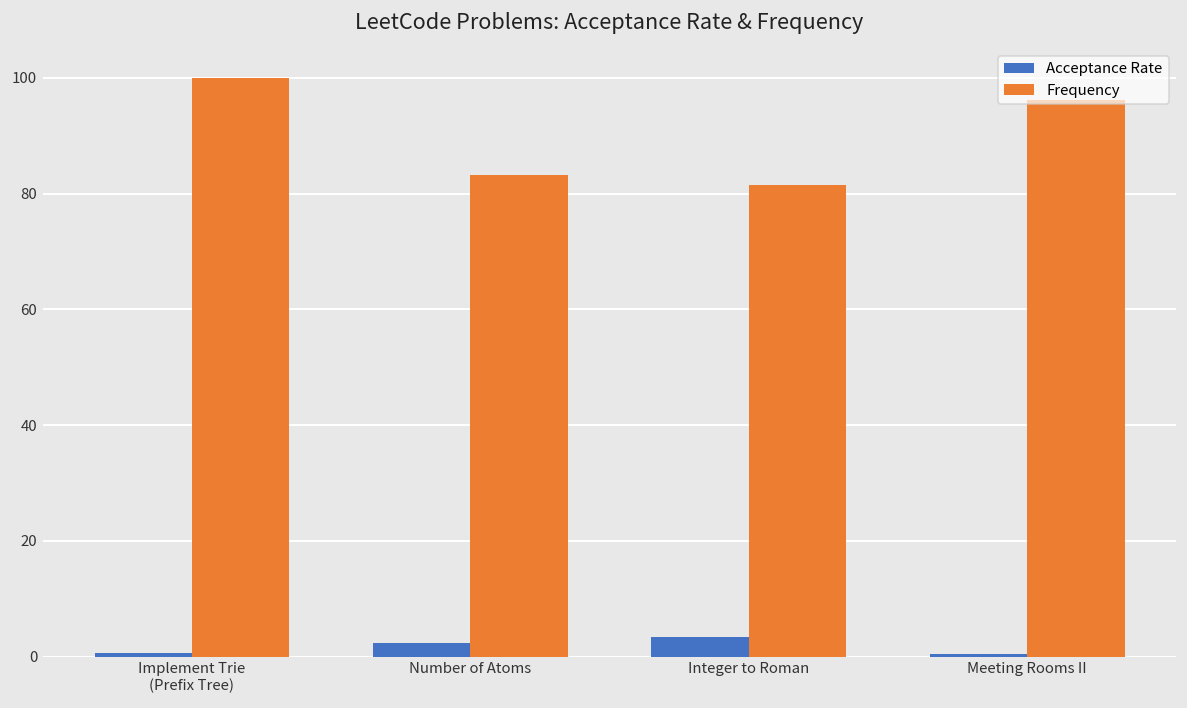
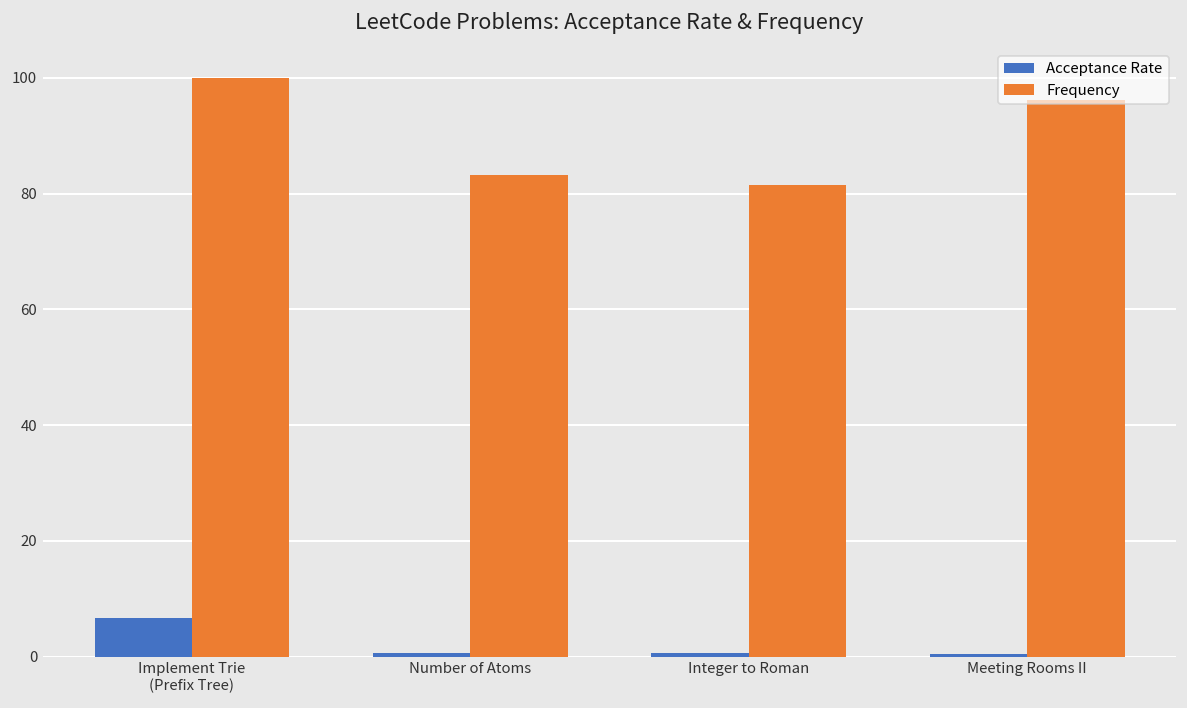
Acceptance Rate, Implement Trie (Prefix Tree): 1 -> 7
Acceptance Rate, Number of Atoms: 2 -> 1
Acceptance Rate, Integer to Roman: 3 -> 1
